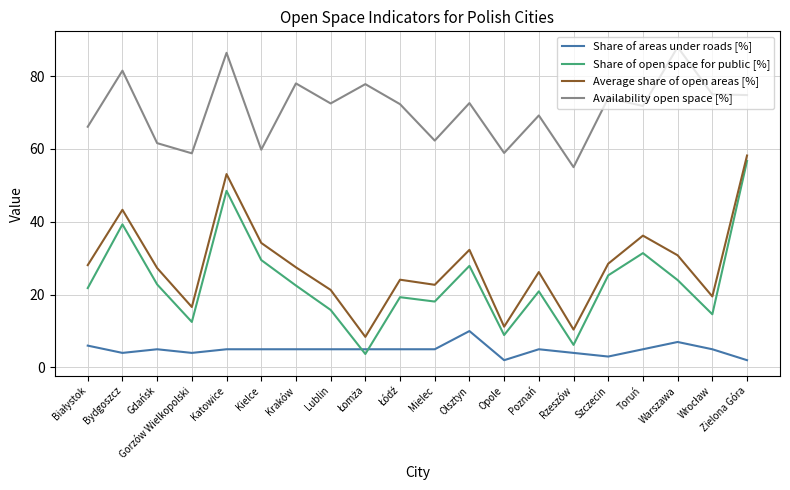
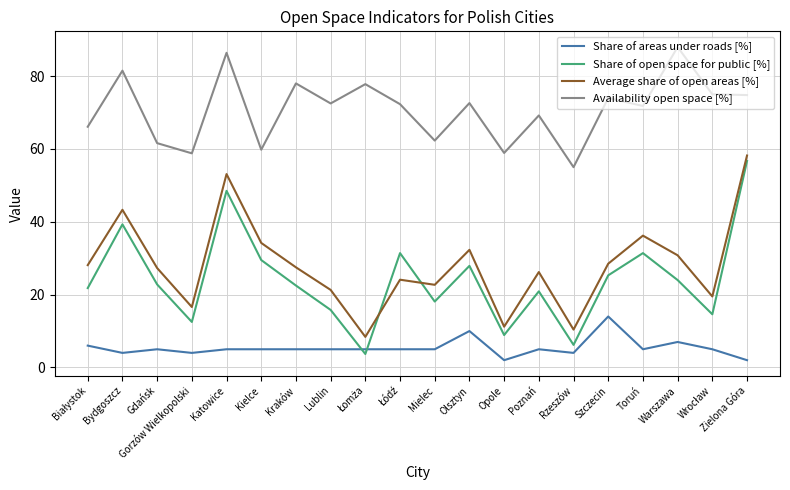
Share of open space for public [%], Łódź: 19 -> 31
Share of areas under roads [%], Szczecin: 3 -> 14
